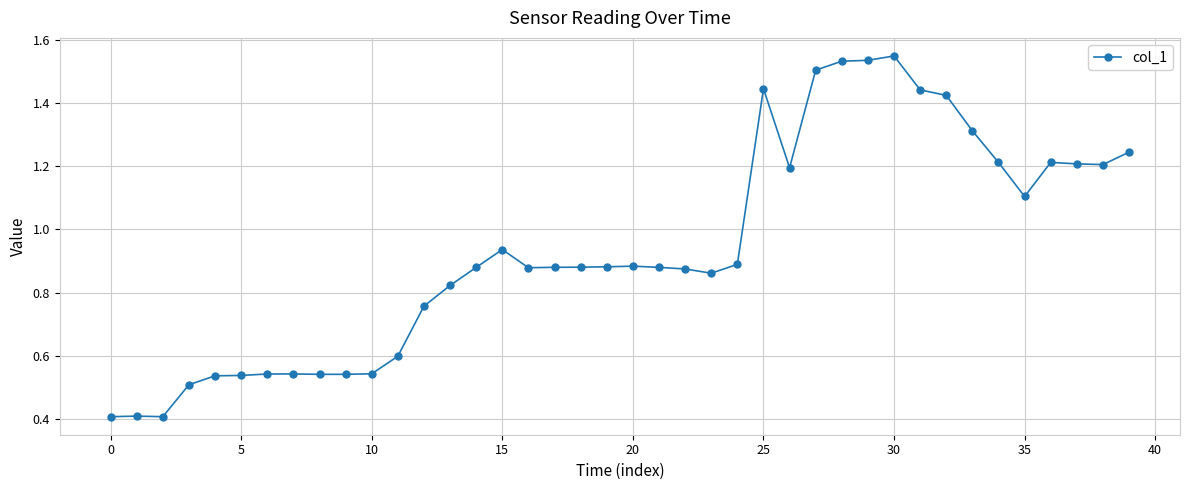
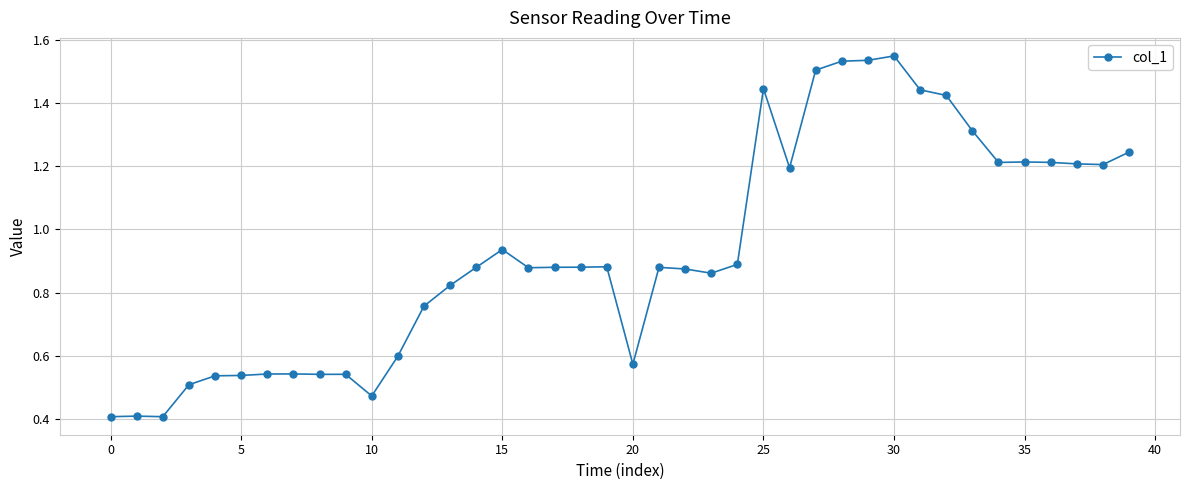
10: 0.54 -> 0.47
20: 0.88 -> 0.57
35: 1.10 -> 1.21
